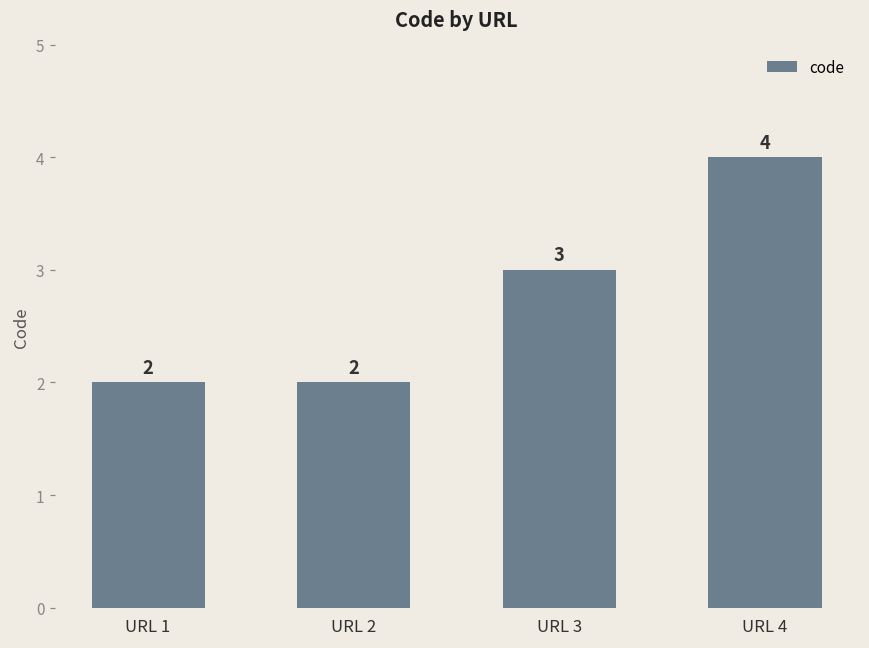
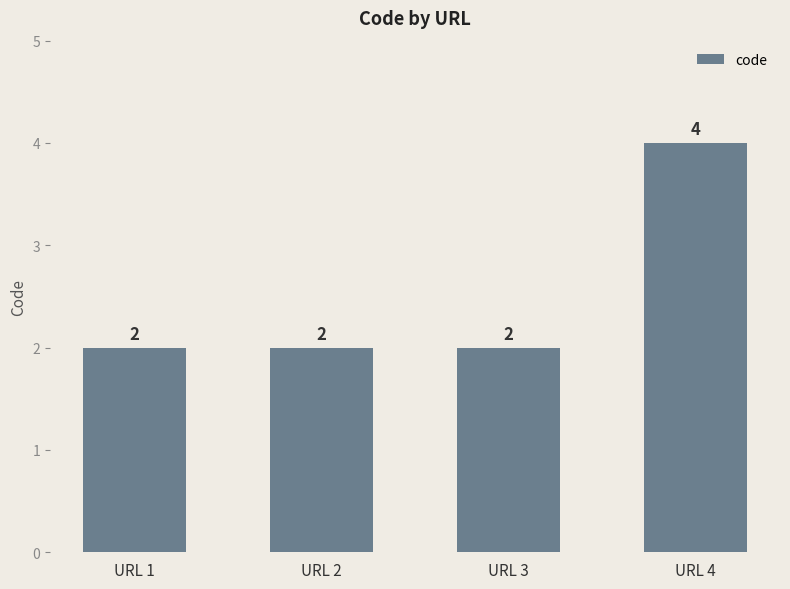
URL 3: 3 -> 2
